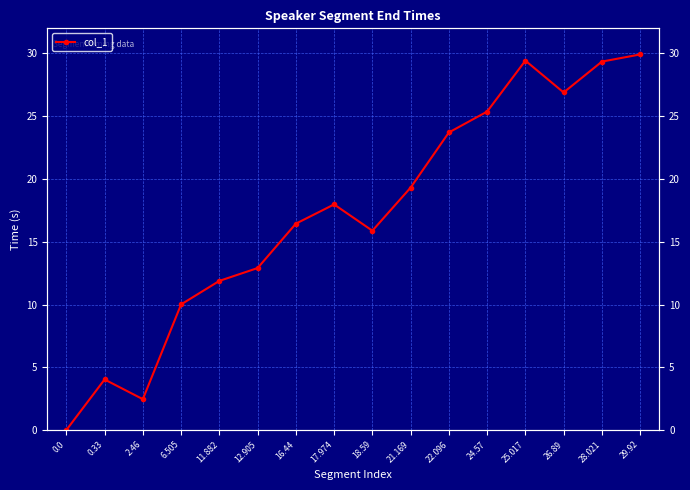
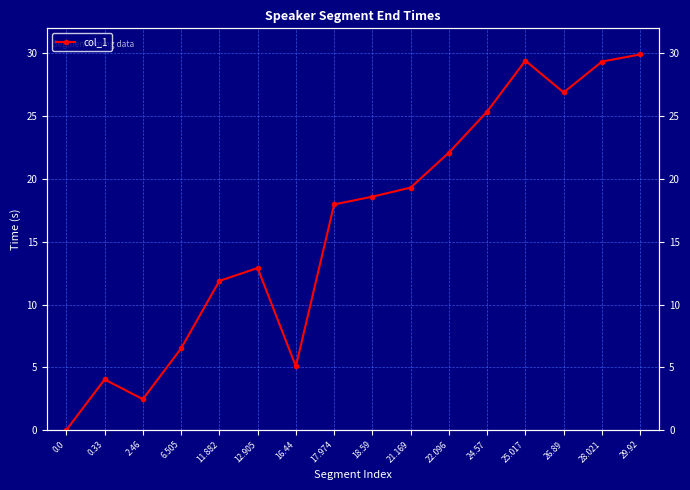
6.505: 10.0 -> 6.5
16.44: 16.4 -> 5.1
18.59: 15.9 -> 18.6
22.096: 23.7 -> 22.1
